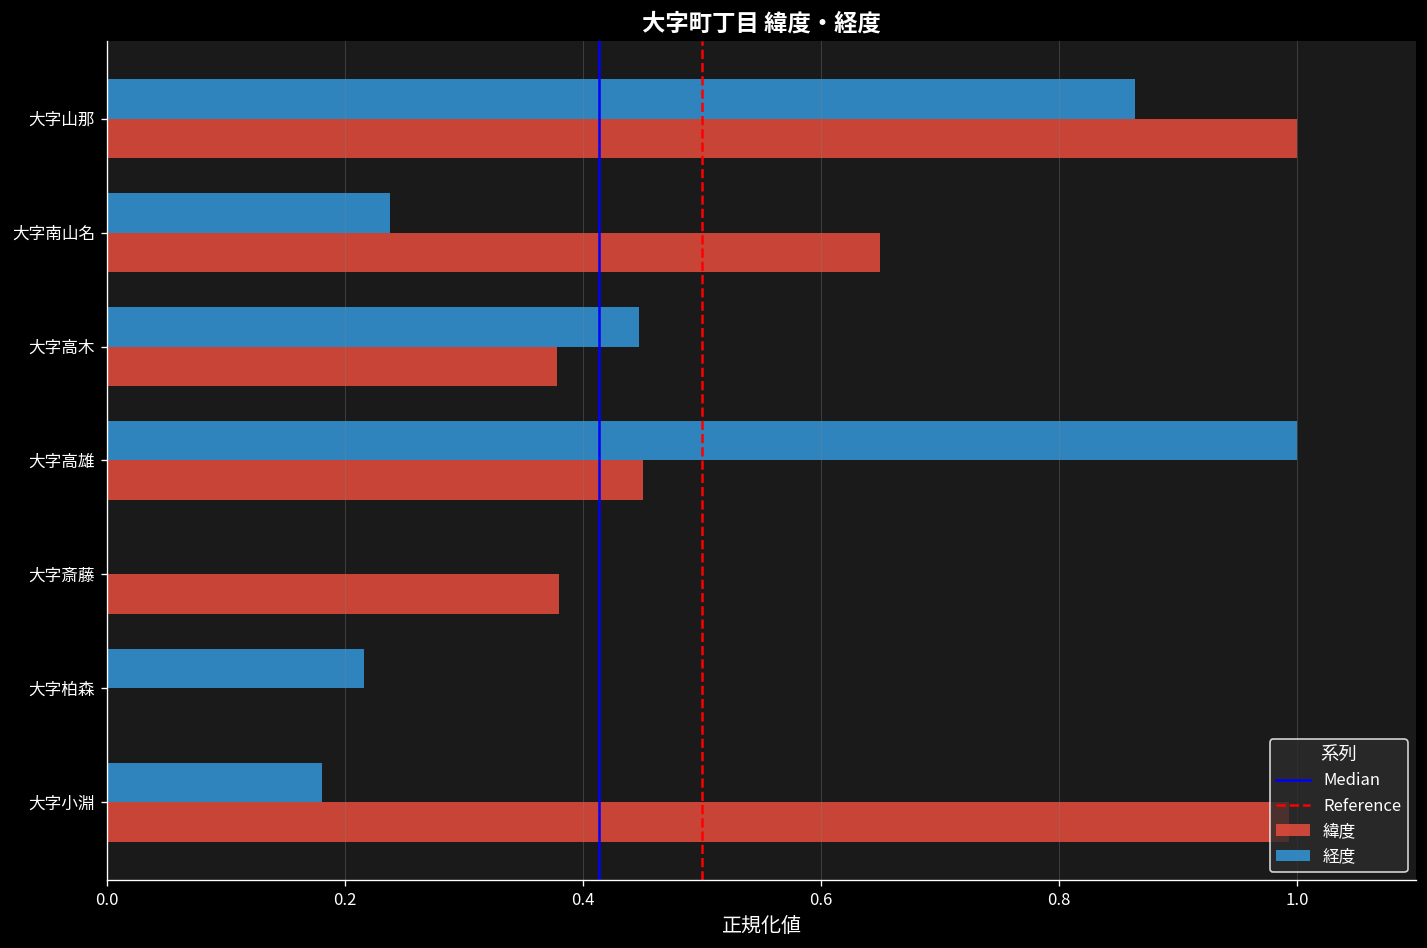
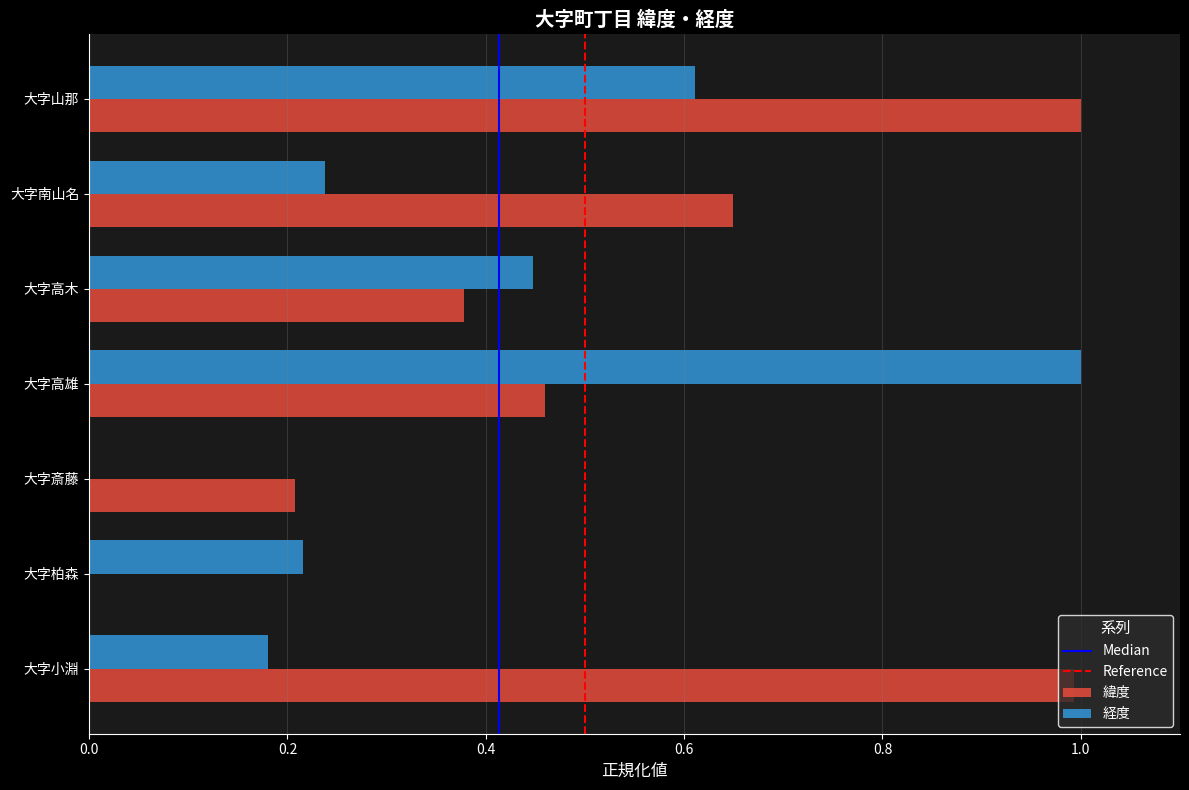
経度, 大字山那: 0.86 -> 0.61
緯度, 大字高雄: 0.45 -> 0.46
緯度, 大字斎藤: 0.38 -> 0.21
